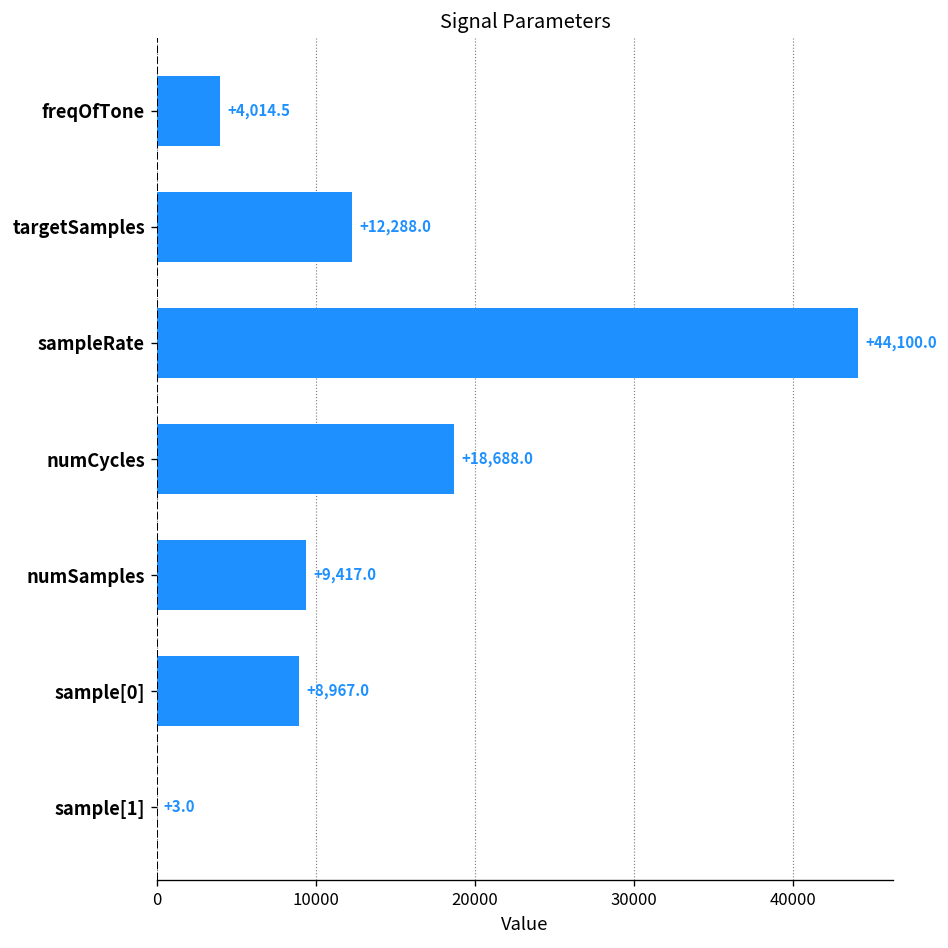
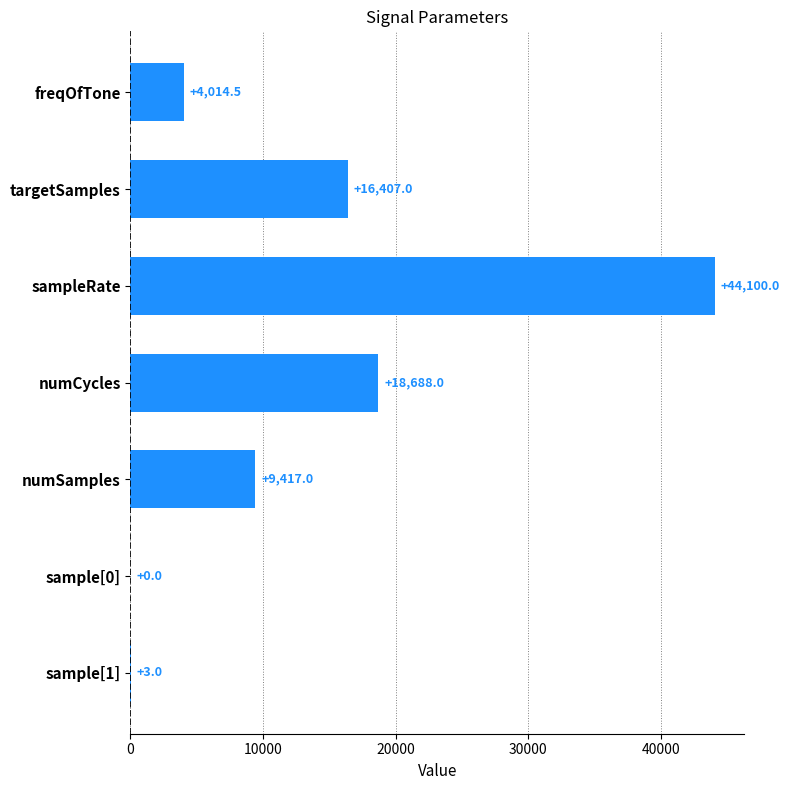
targetSamples: +12,288.0 -> +16,407.0
sample[0]: +8,967.0 -> +0.0
